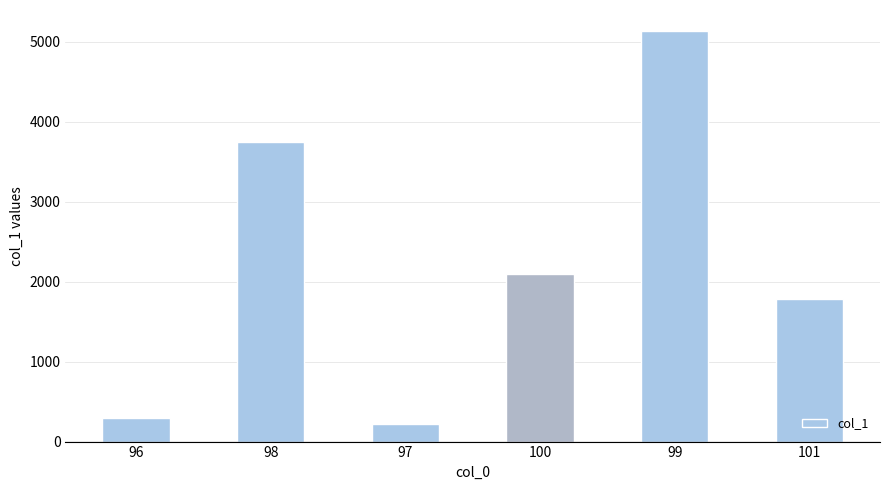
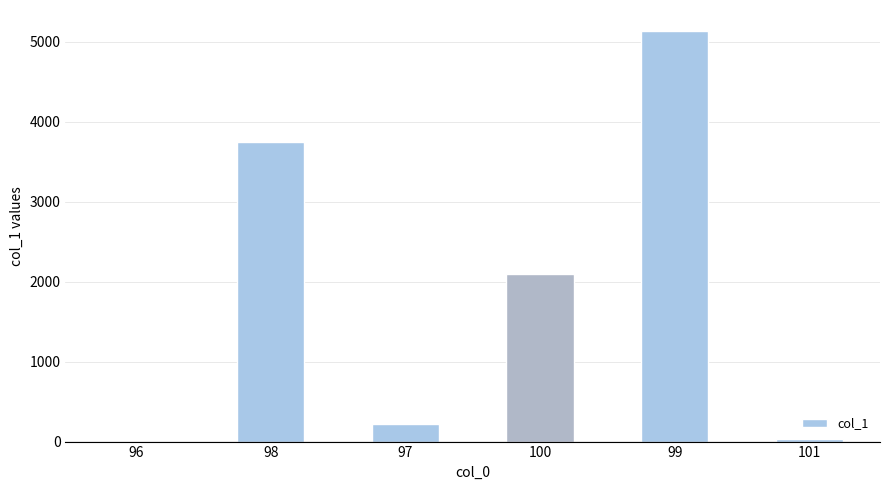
96: 300 -> 0
101: 1800 -> 0
